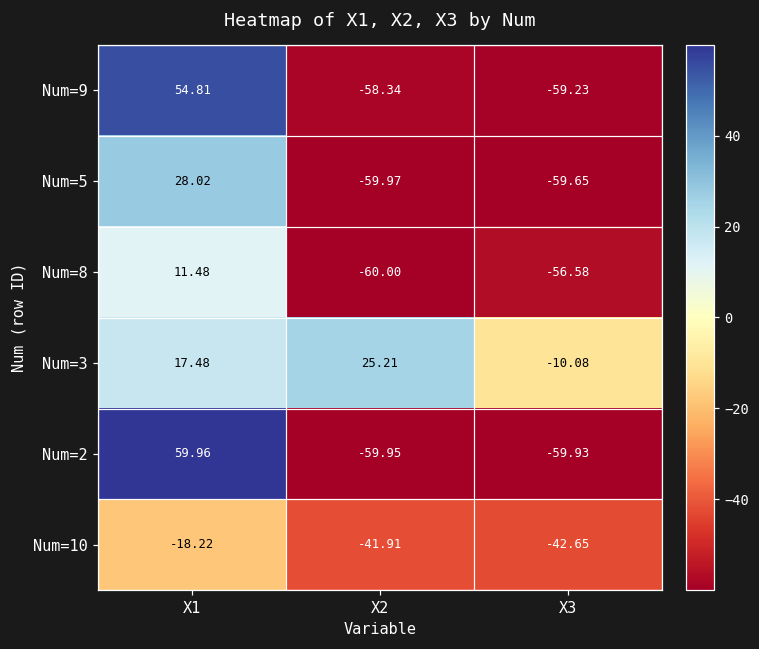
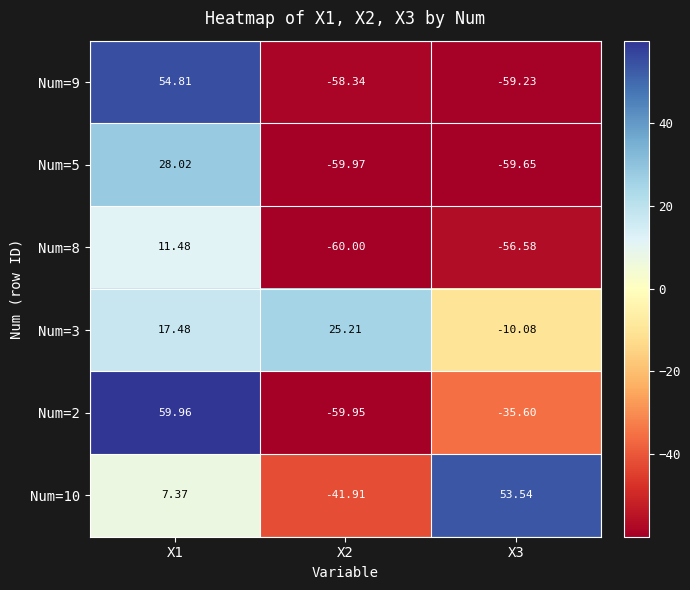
Num=2, X3: -59.93 -> -35.60
Num=10, X1: -18.22 -> 7.37
Num=10, X3: -42.65 -> 53.54
